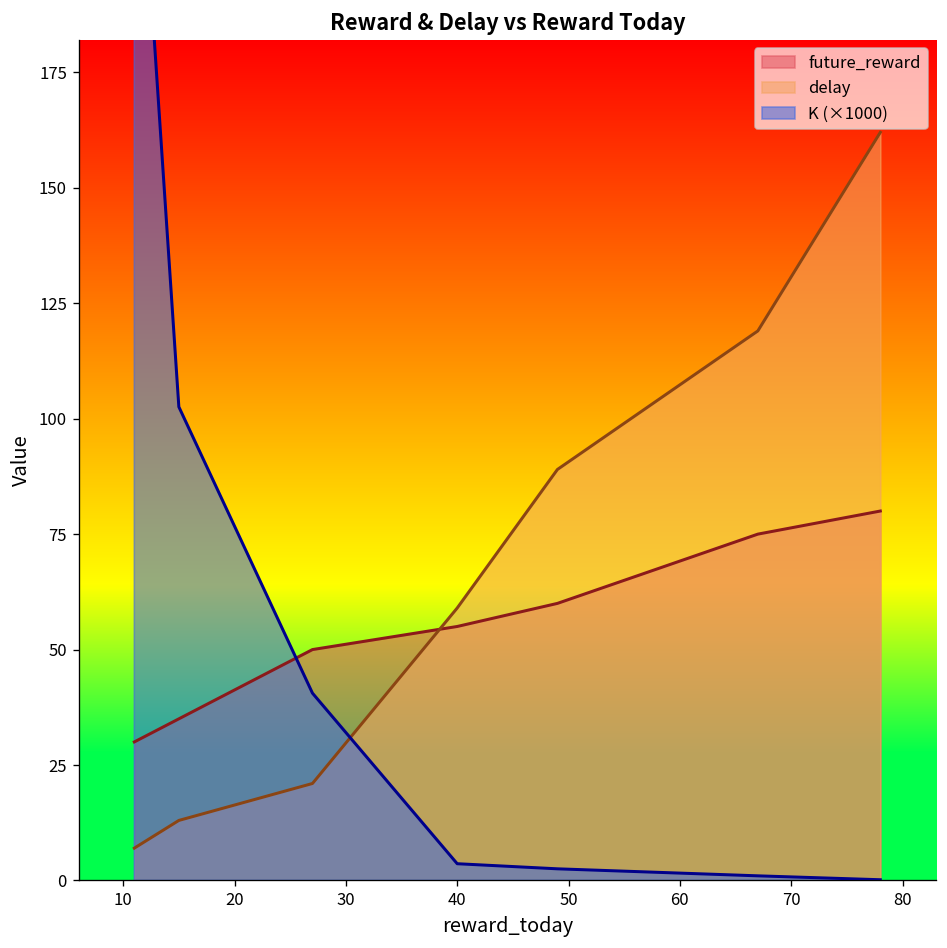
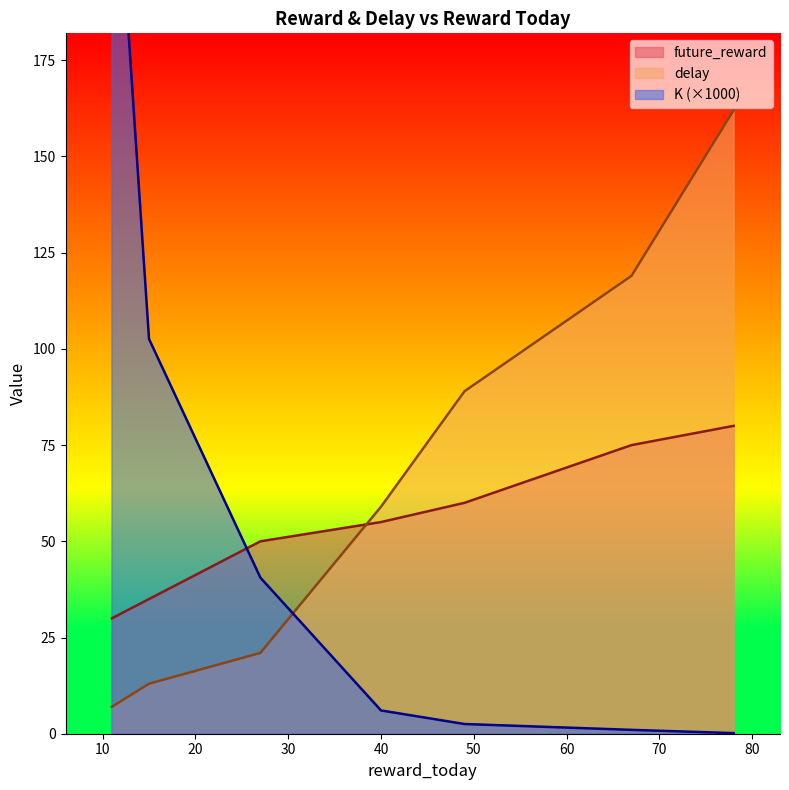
K (×1000), 40: 4 -> 6
